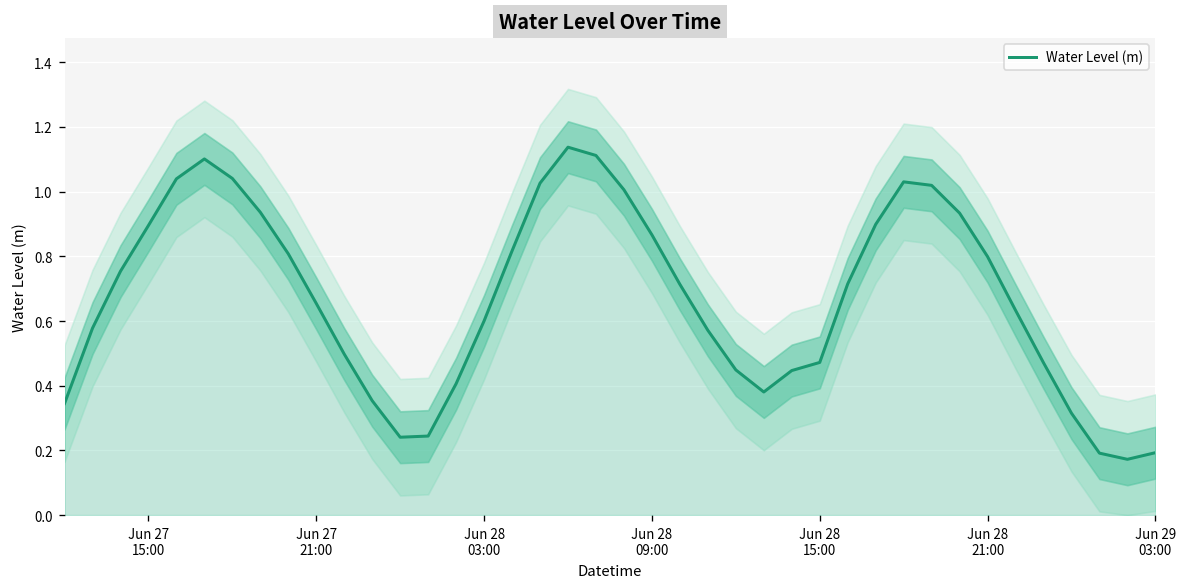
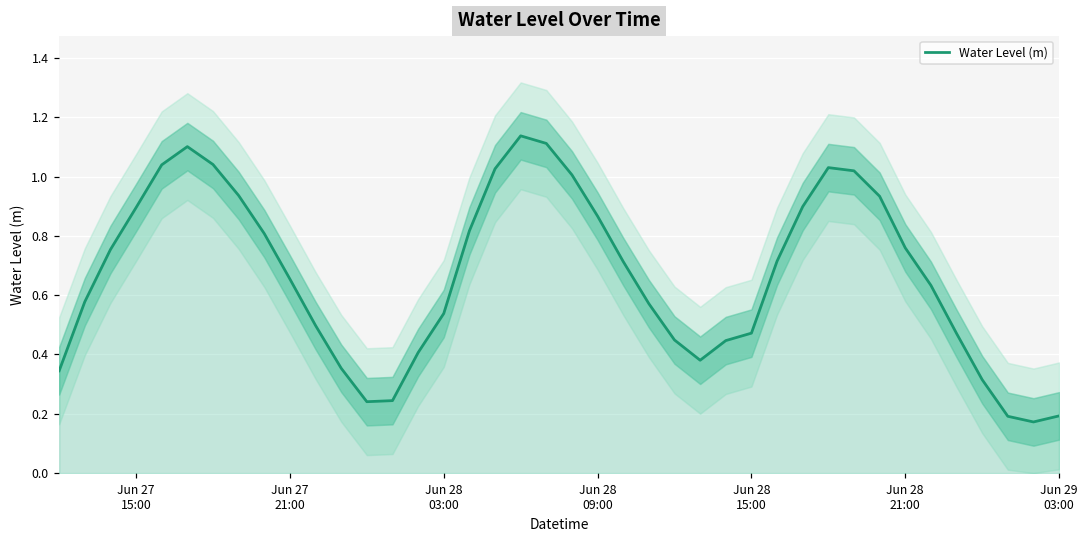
Water Level (m), Jun 28 03:00: 0.60 -> 0.54
Water Level (m), Jun 28 21:00: 0.80 -> 0.76
